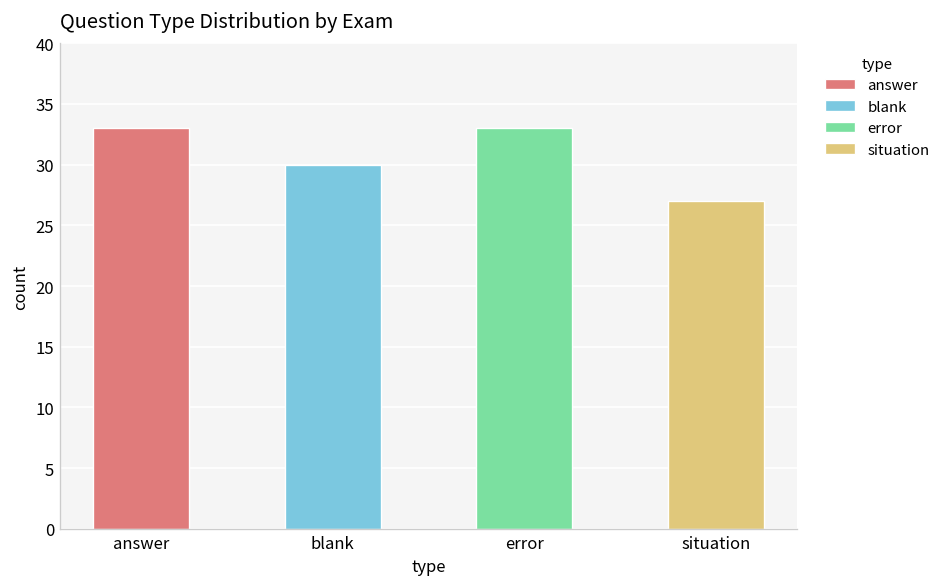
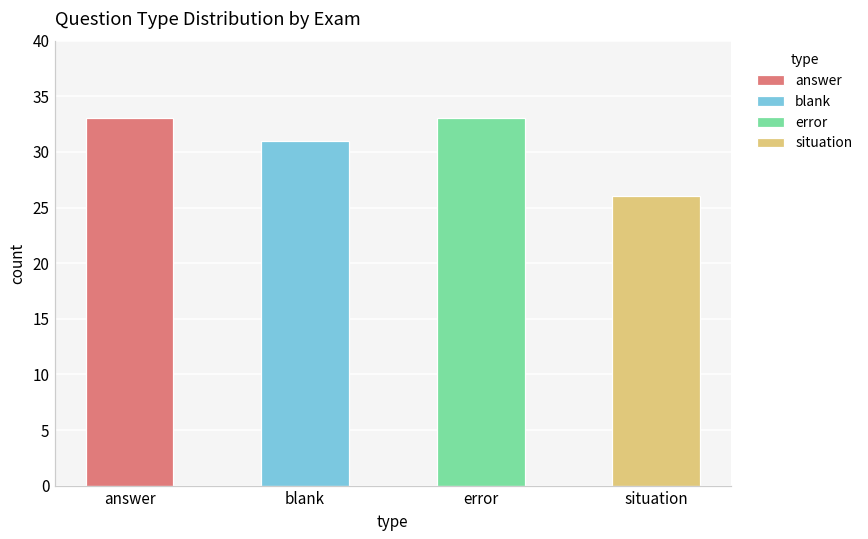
blank, blank: 30 -> 31
situation, situation: 27 -> 26
